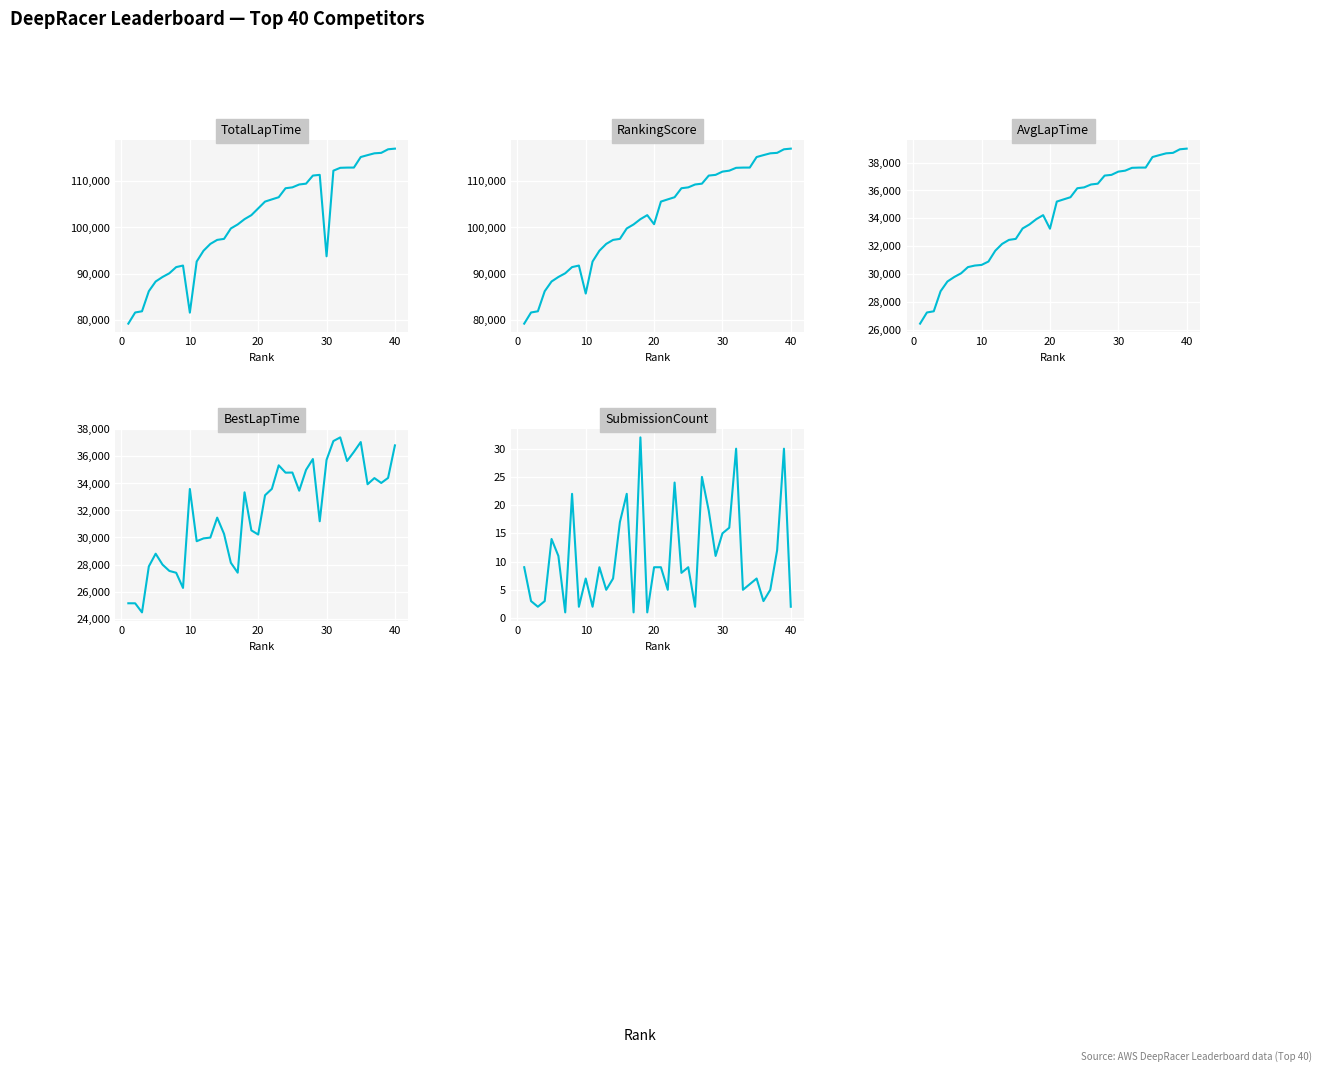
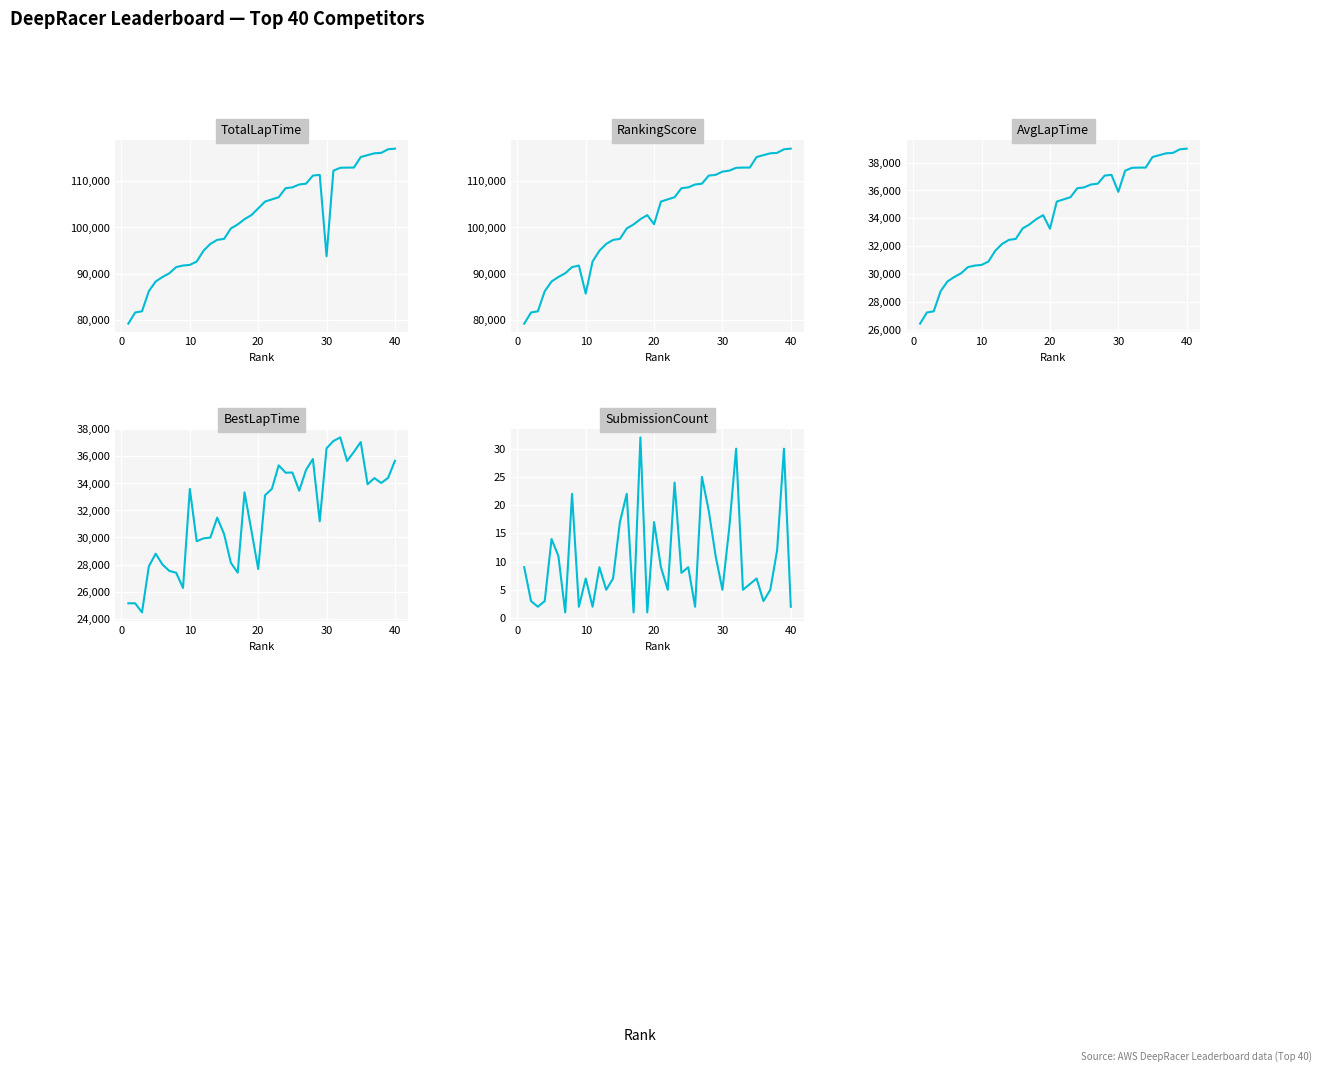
TotalLapTime, 10: 82,000 -> 92,000
AvgLapTime, 30: 37,300 -> 35,900
BestLapTime, 20: 30,200 -> 27,700
BestLapTime, 30: 35,700 -> 36,600
BestLapTime, 40: 36,800 -> 35,700
SubmissionCount, 20: 9 -> 17
SubmissionCount, 30: 15 -> 5
